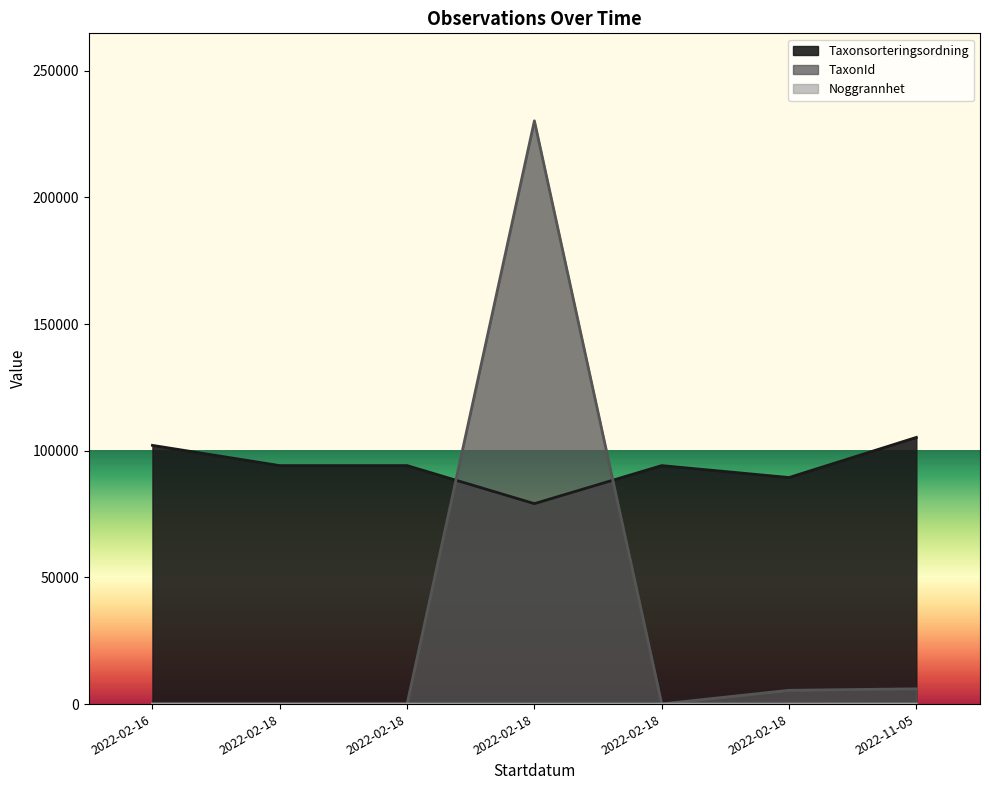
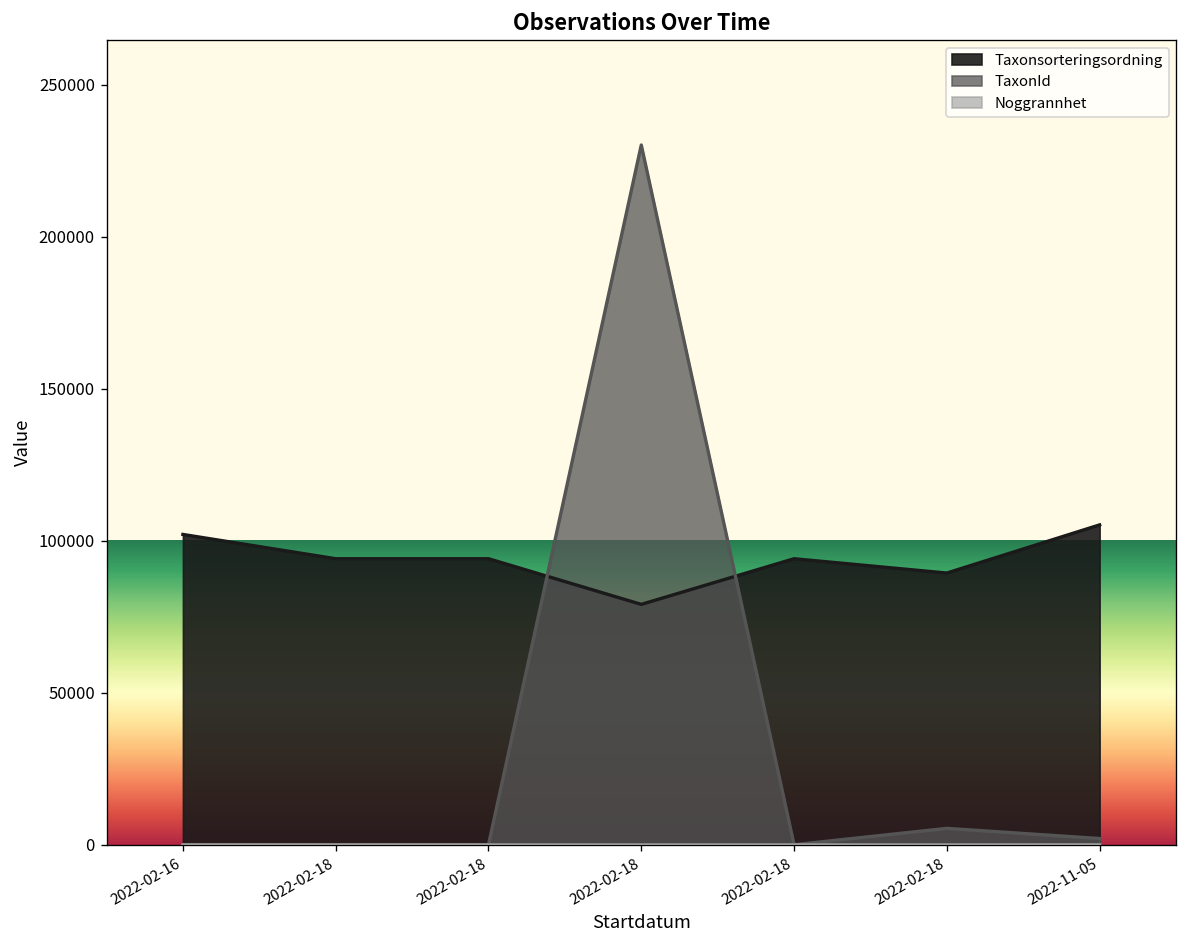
TaxonId, 2022-11-05: 6000 -> 2000
